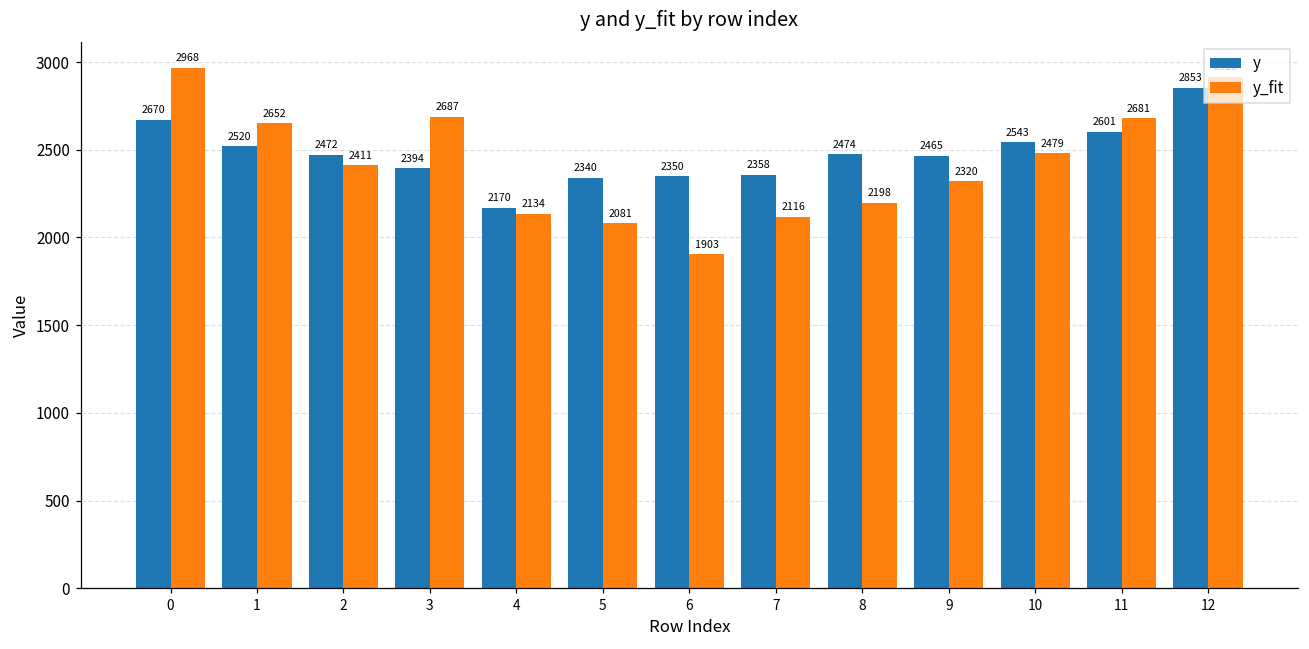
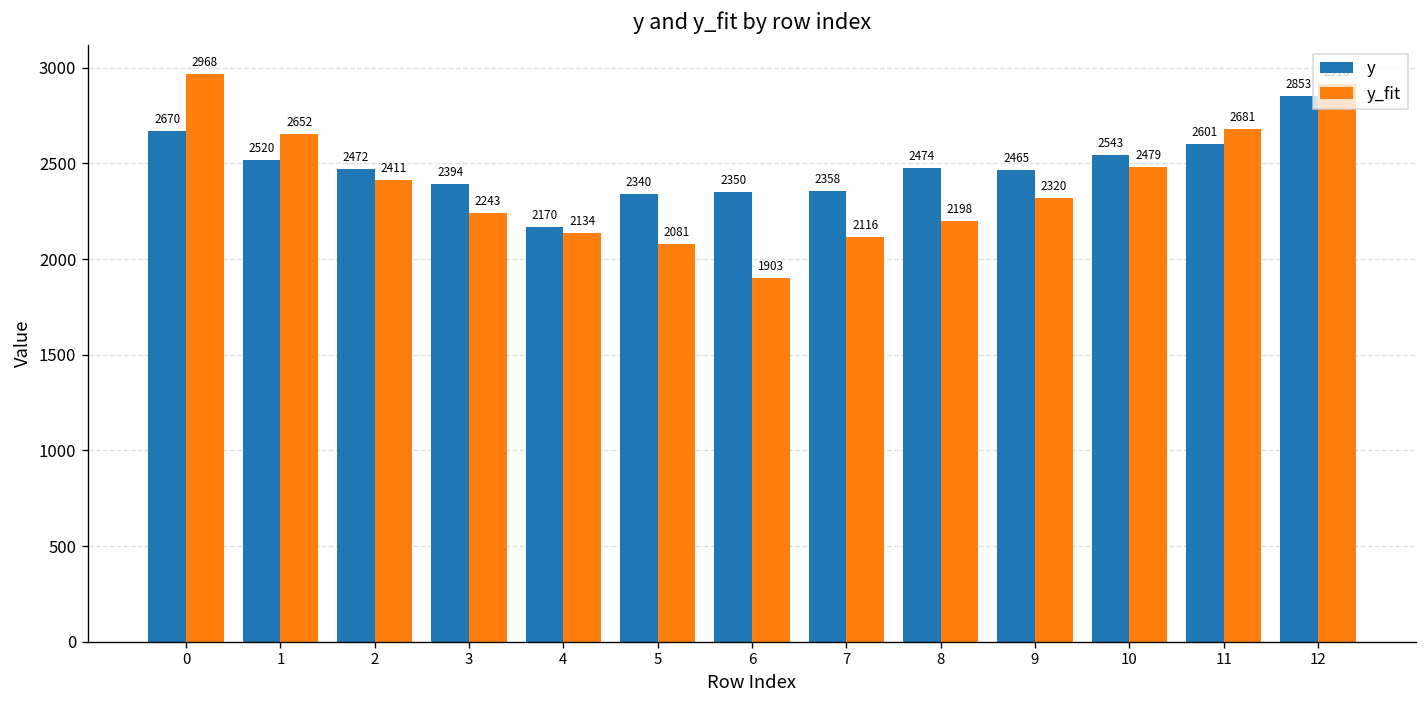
y_fit, 3: 2687 -> 2243
